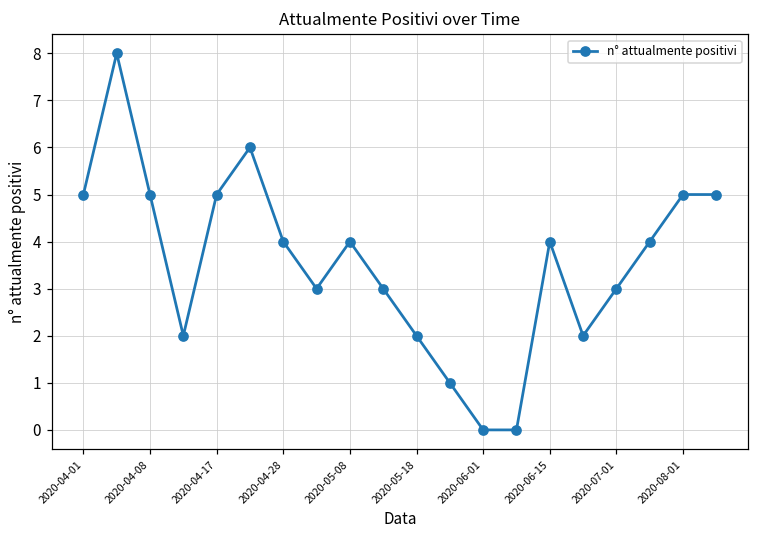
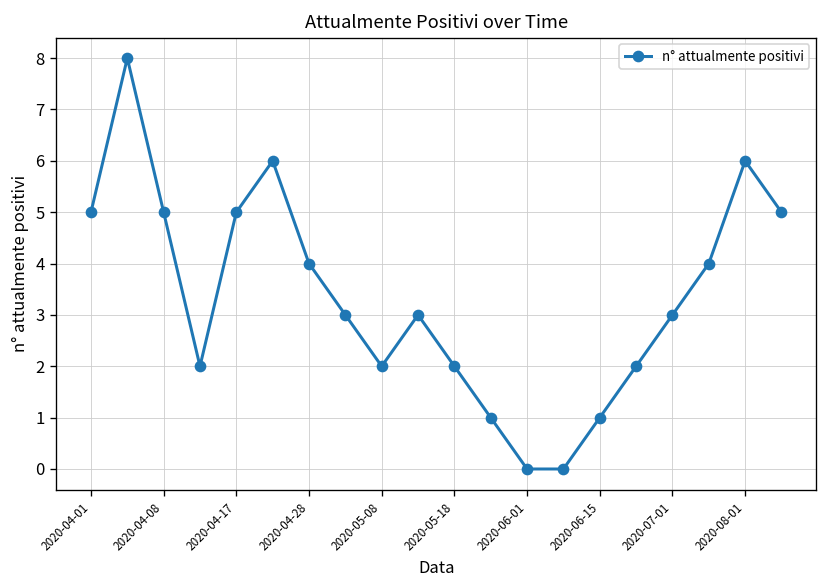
2020-05-08: 4 -> 2
2020-06-15: 4 -> 1
2020-08-01: 5 -> 6
